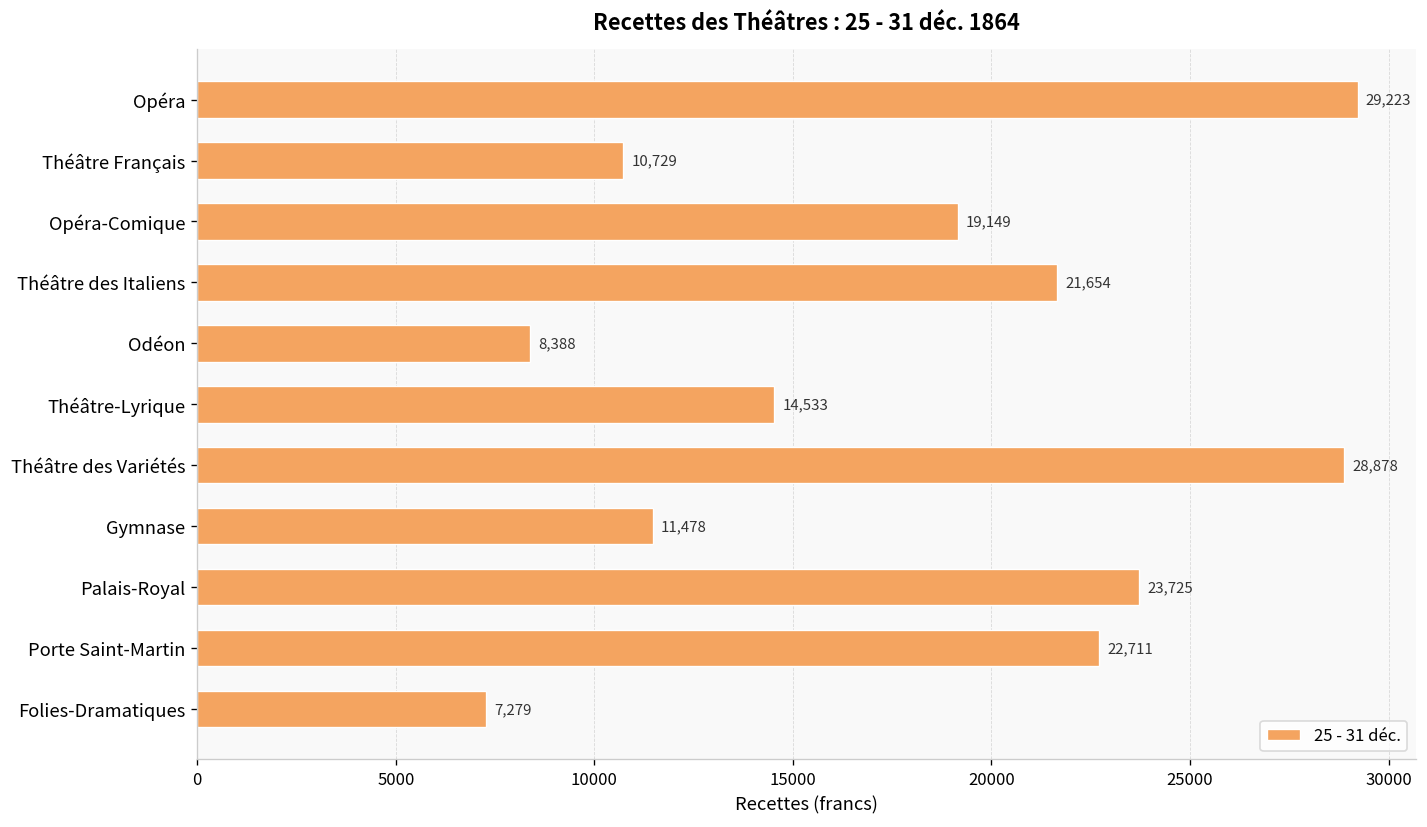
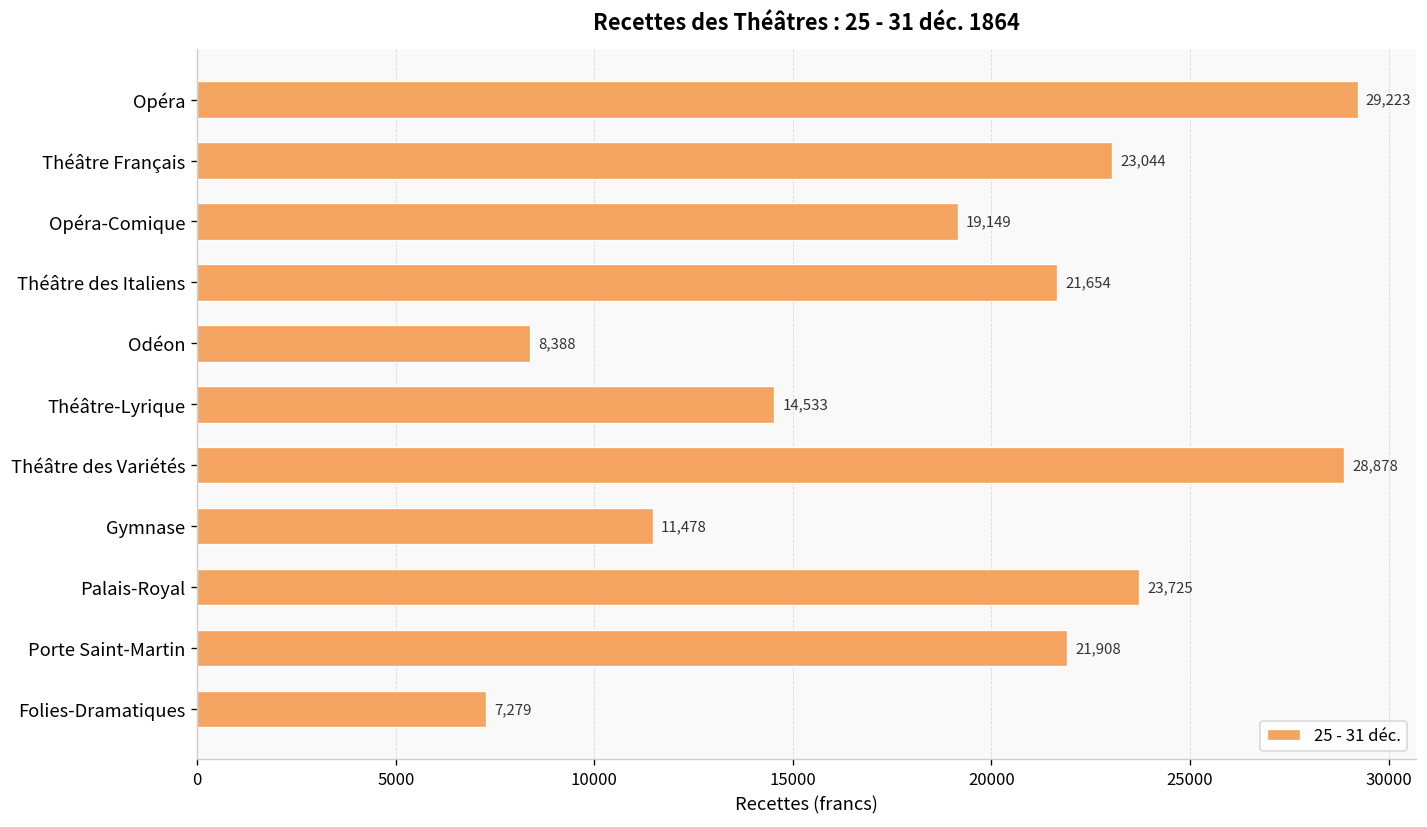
Théâtre Français: 10,729 -> 23,044
Porte Saint-Martin: 22,711 -> 21,908
